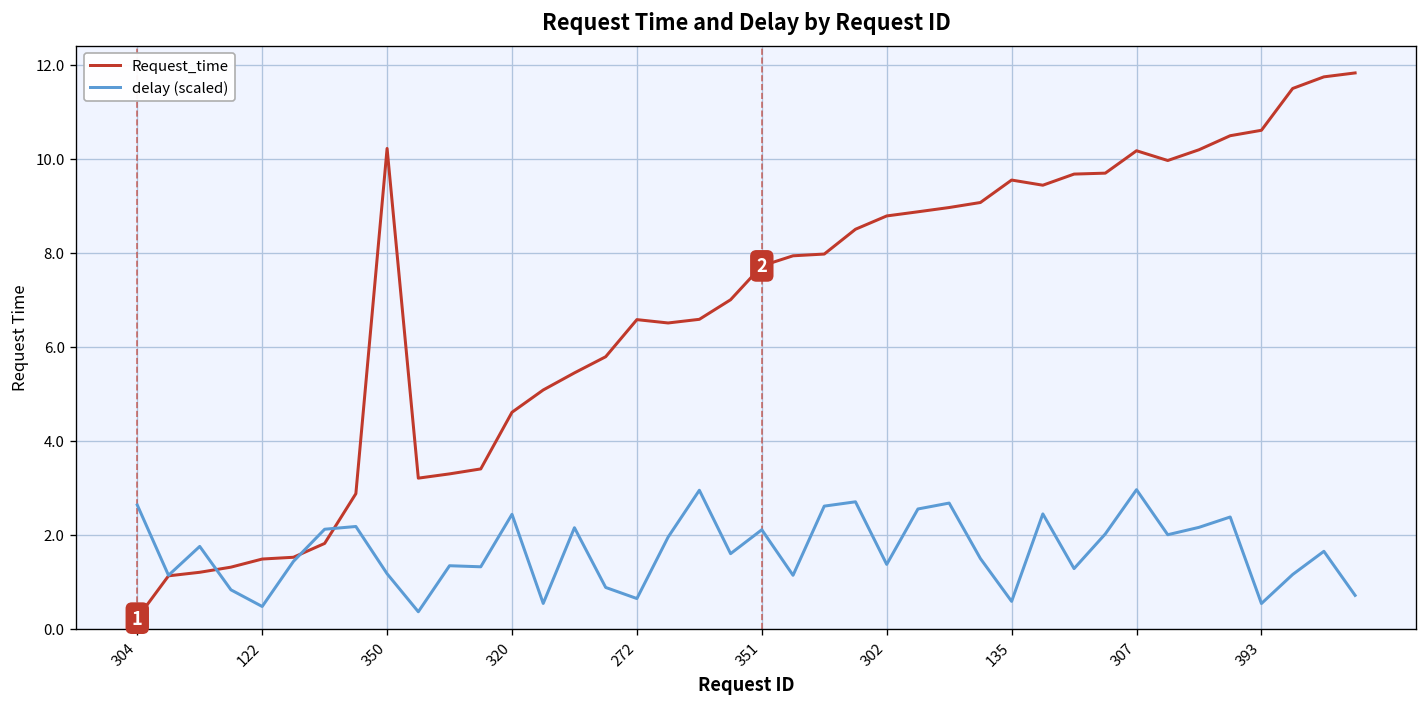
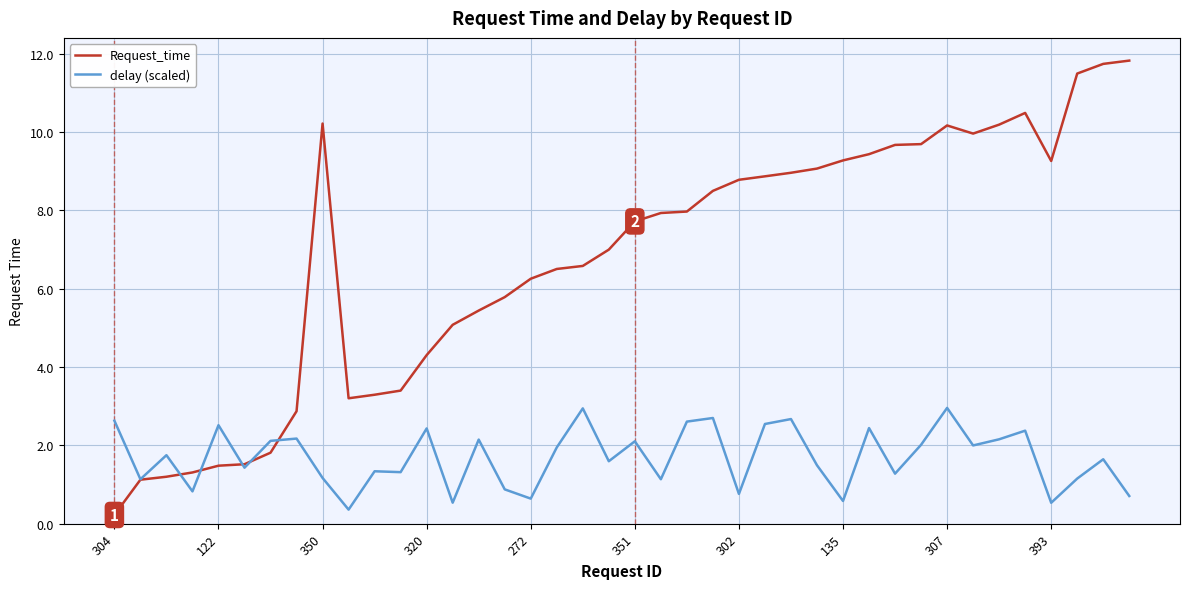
delay (scaled), 122: 0.5 -> 2.5
Request_time, 320: 4.6 -> 4.3
Request_time, 272: 6.6 -> 6.3
delay (scaled), 302: 1.4 -> 0.8
Request_time, 135: 9.5 -> 9.3
Request_time, 393: 10.6 -> 9.3
